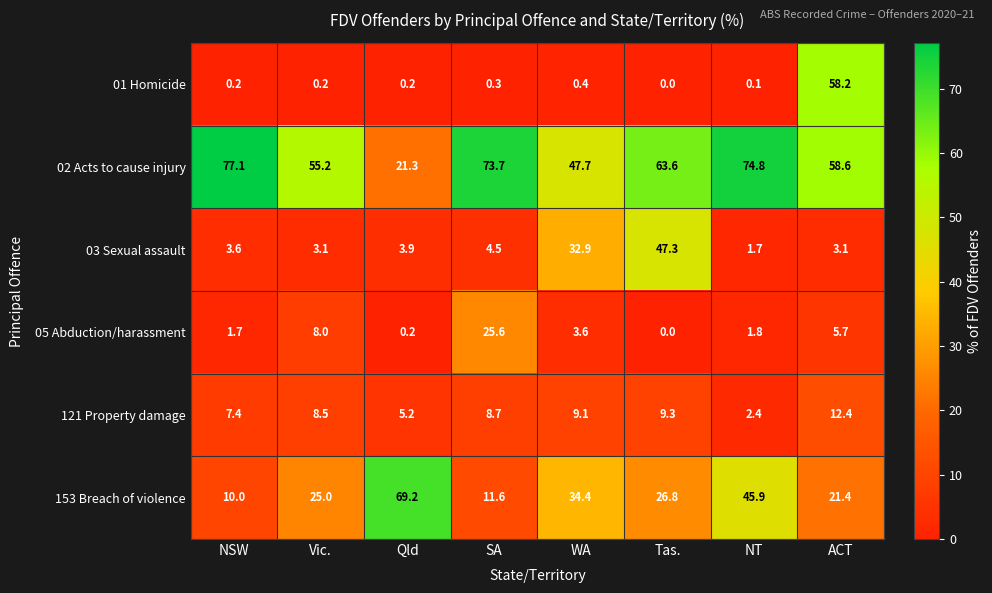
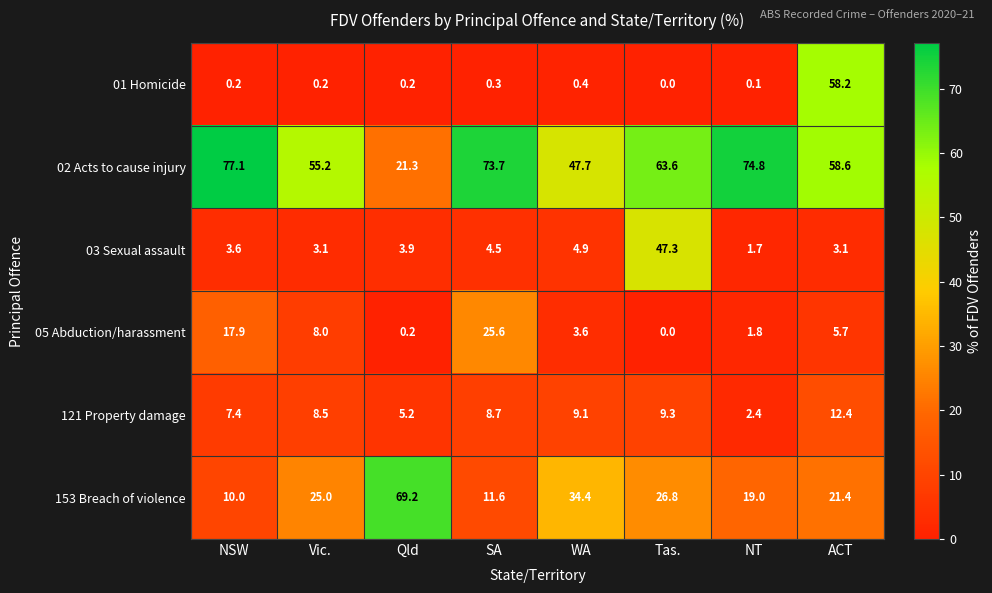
03 Sexual assault, WA: 32.9 -> 4.9
05 Abduction/harassment, NSW: 1.7 -> 17.9
153 Breach of violence, NT: 45.9 -> 19.0
